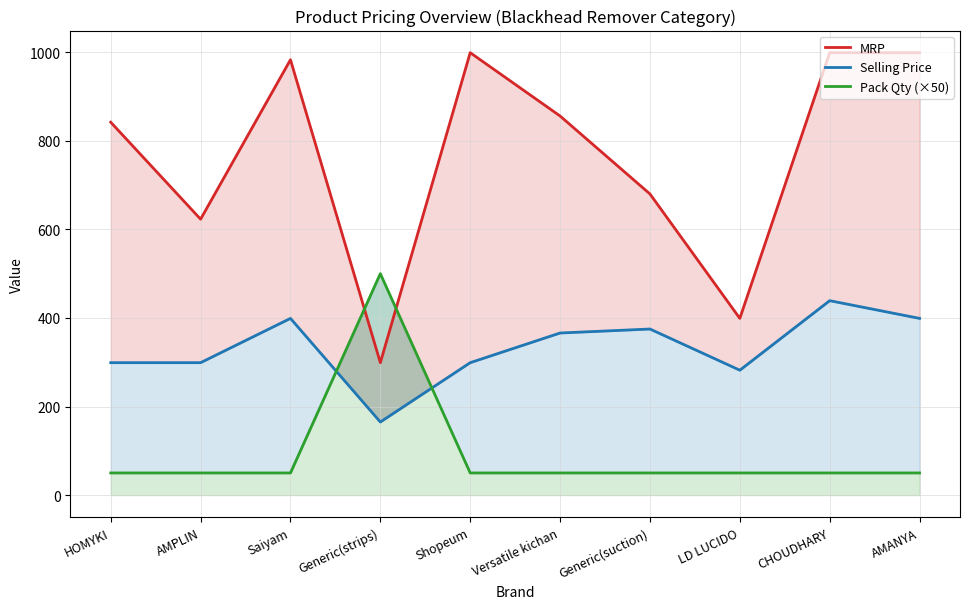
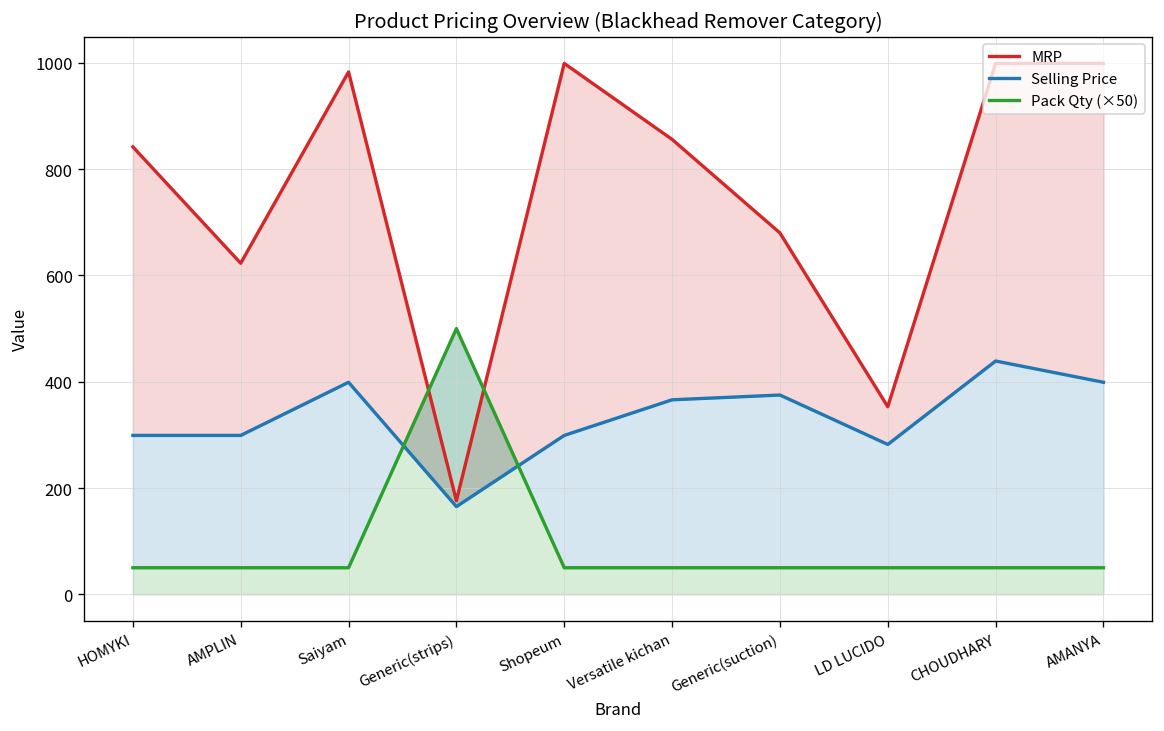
MRP, Generic(strips): 300 -> 180
MRP, LD LUCIDO: 400 -> 350
